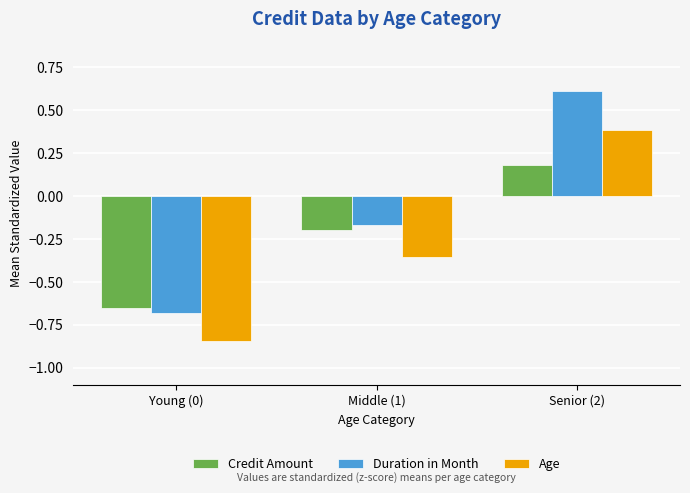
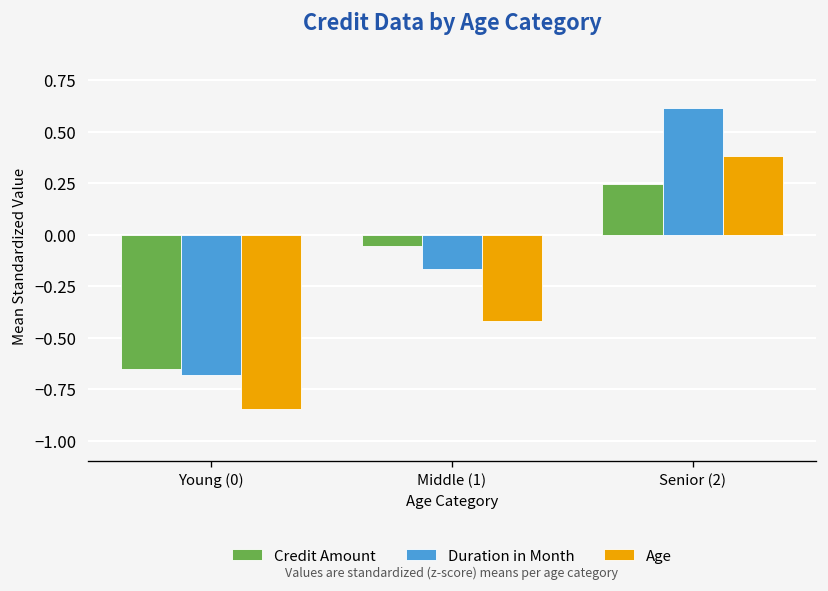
Credit Amount, Middle (1): -0.20 -> -0.06
Age, Middle (1): -0.36 -> -0.42
Credit Amount, Senior (2): 0.18 -> 0.24
